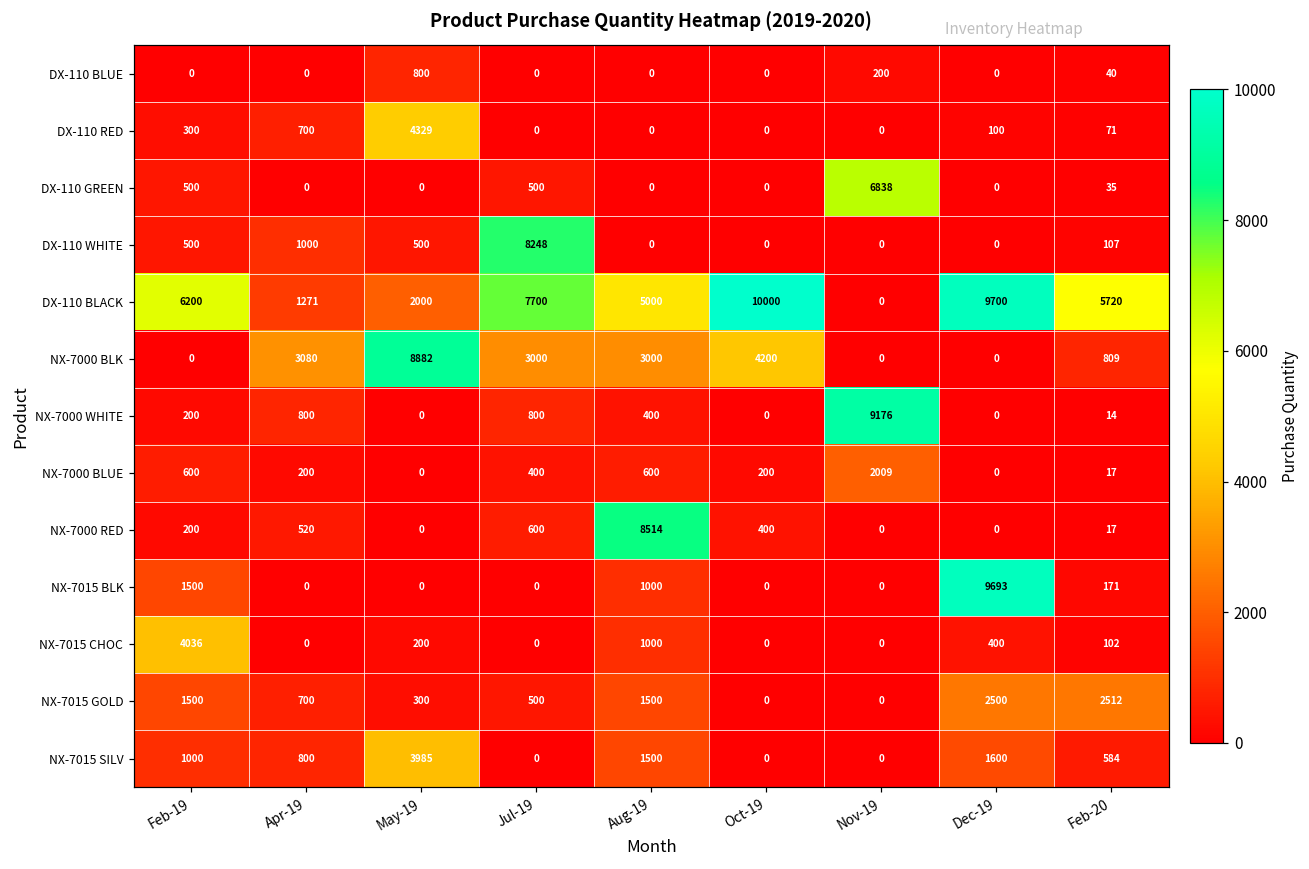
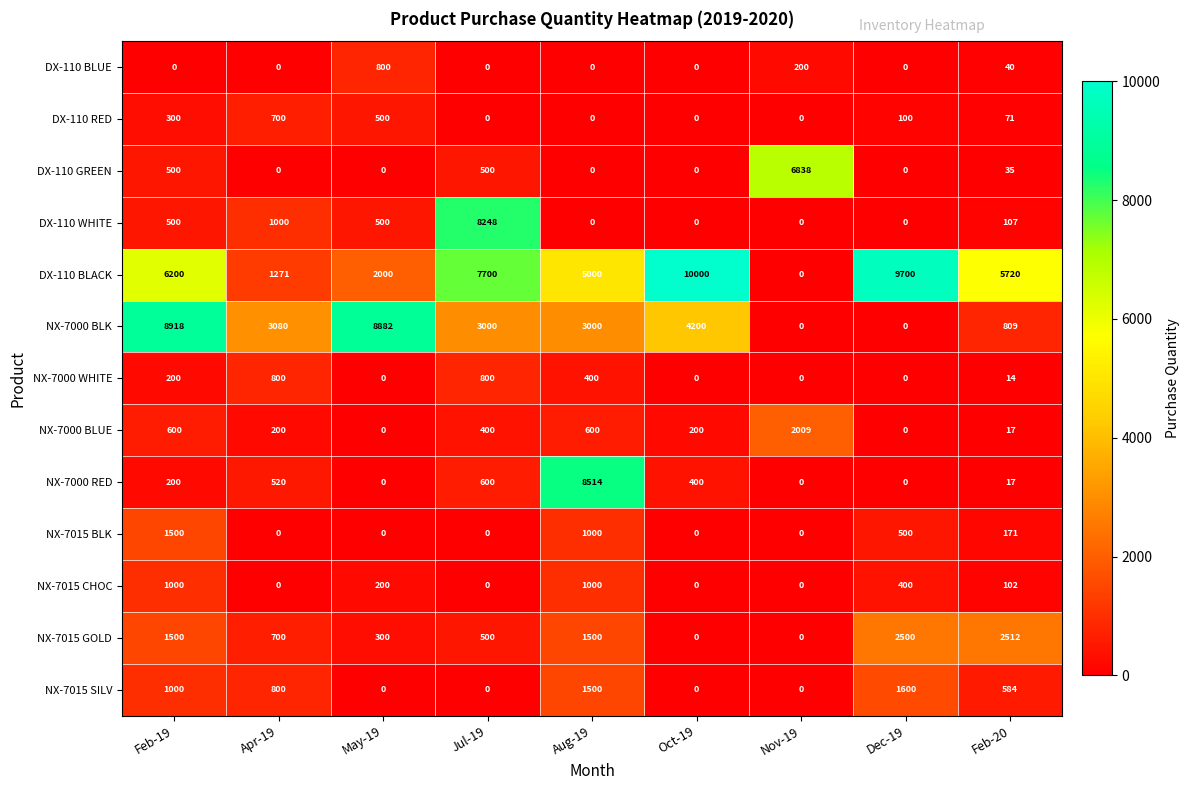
DX-110 RED, May-19: 4329 -> 500
NX-7000 BLK, Feb-19: 0 -> 8918
NX-7000 WHITE, Nov-19: 9176 -> 0
NX-7015 BLK, Dec-19: 9693 -> 500
NX-7015 CHOC, Feb-19: 4036 -> 1000
NX-7015 SILV, May-19: 3985 -> 0
